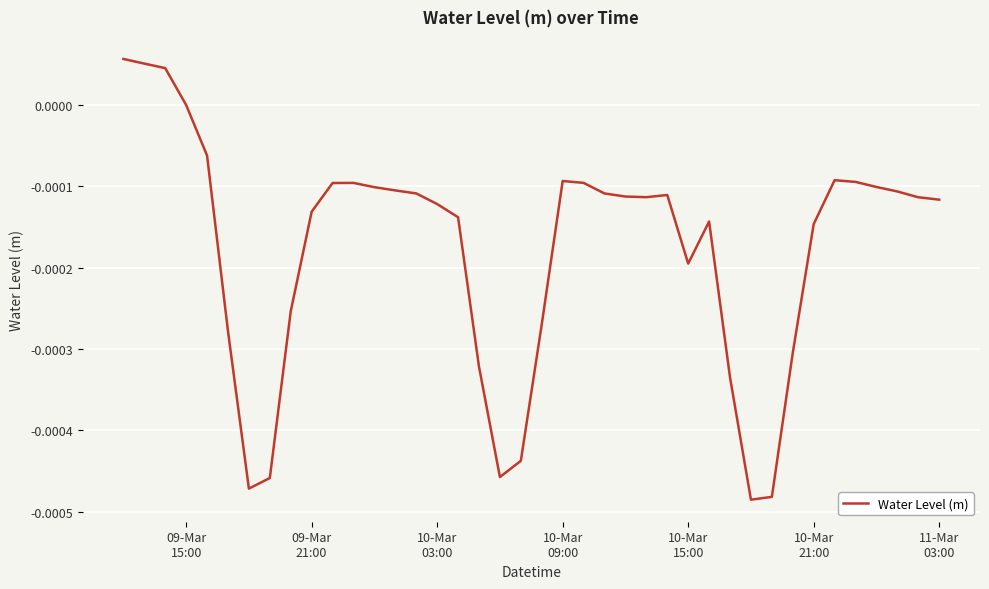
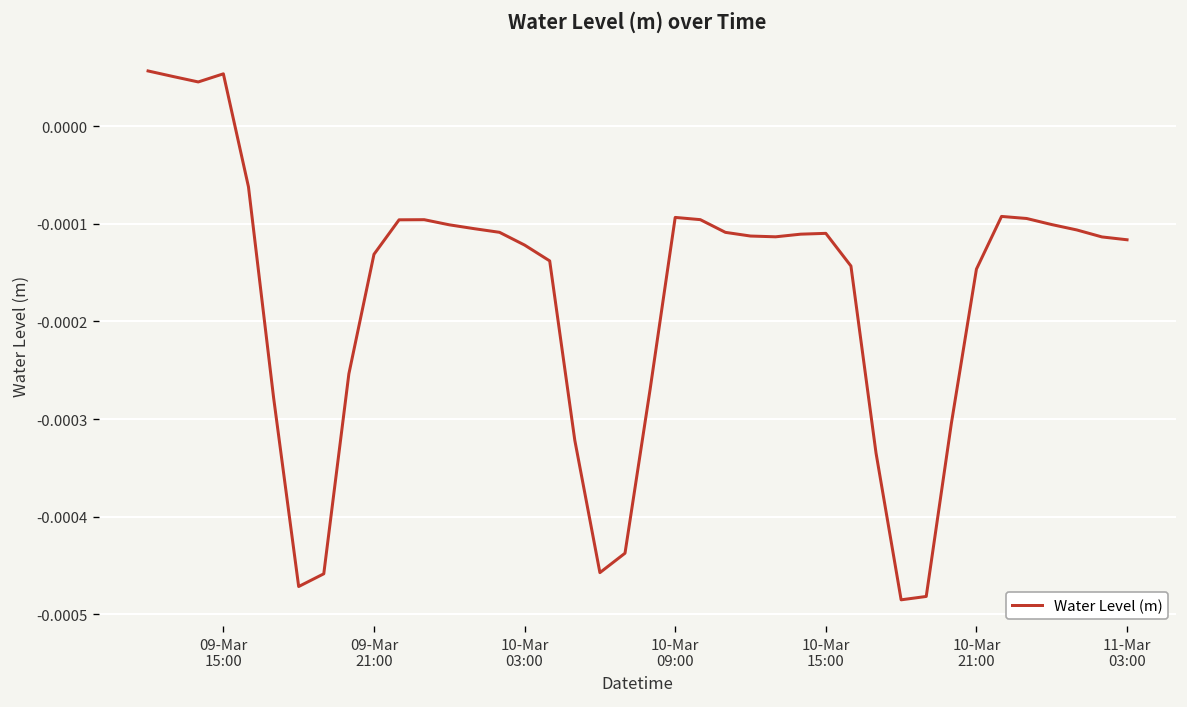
09-Mar 15:00: 0.0000 -> 0.0001
10-Mar 15:00: -0.00019 -> -0.00011
